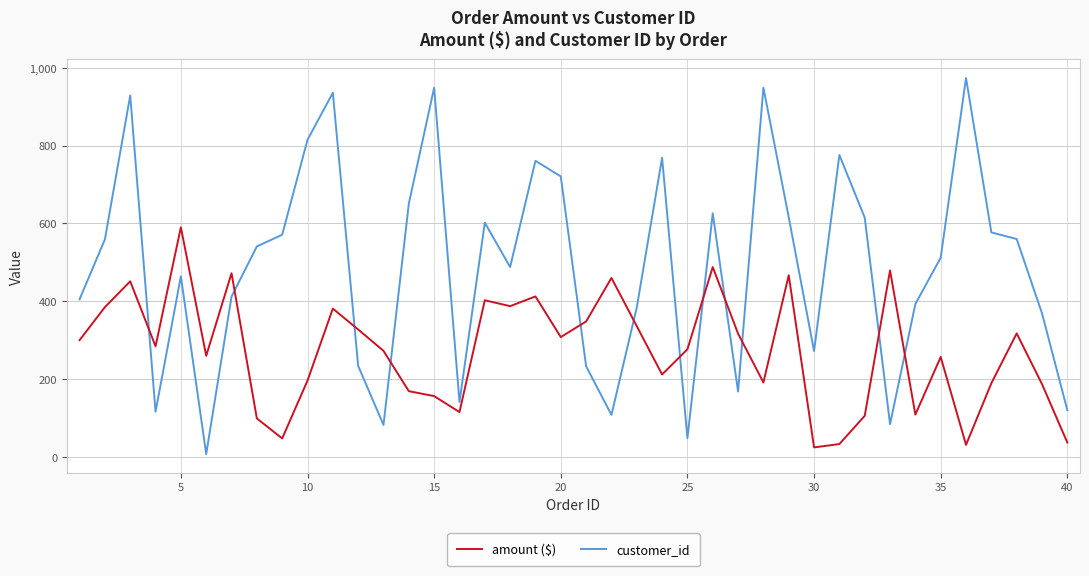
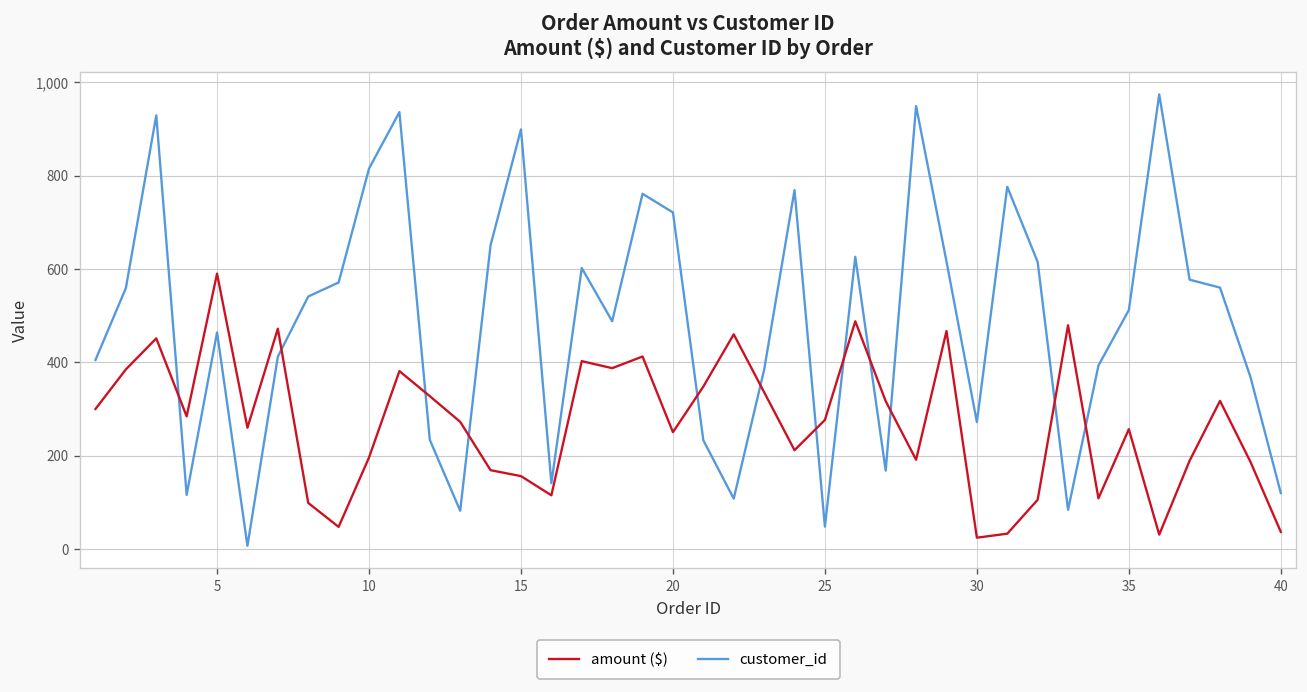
customer_id, 15: 950 -> 900
amount ($), 20: 310 -> 250
